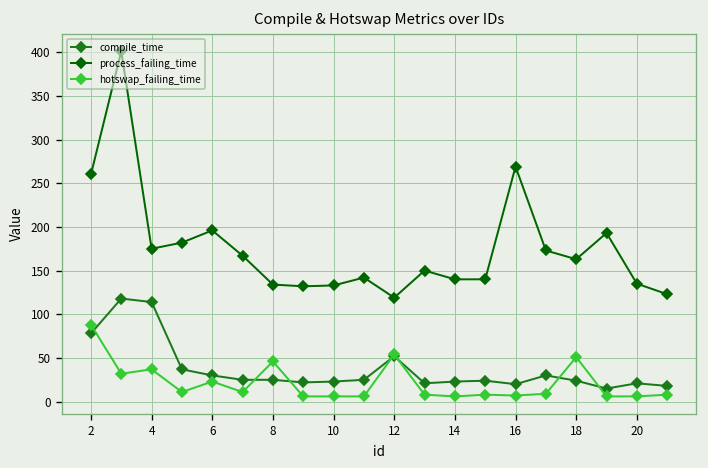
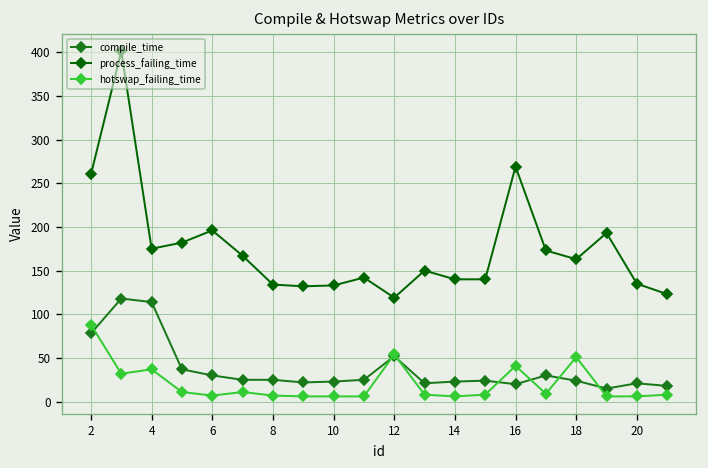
hotswap_failing_time, 6: 20 -> 10
hotswap_failing_time, 8: 50 -> 10
hotswap_failing_time, 16: 10 -> 40
